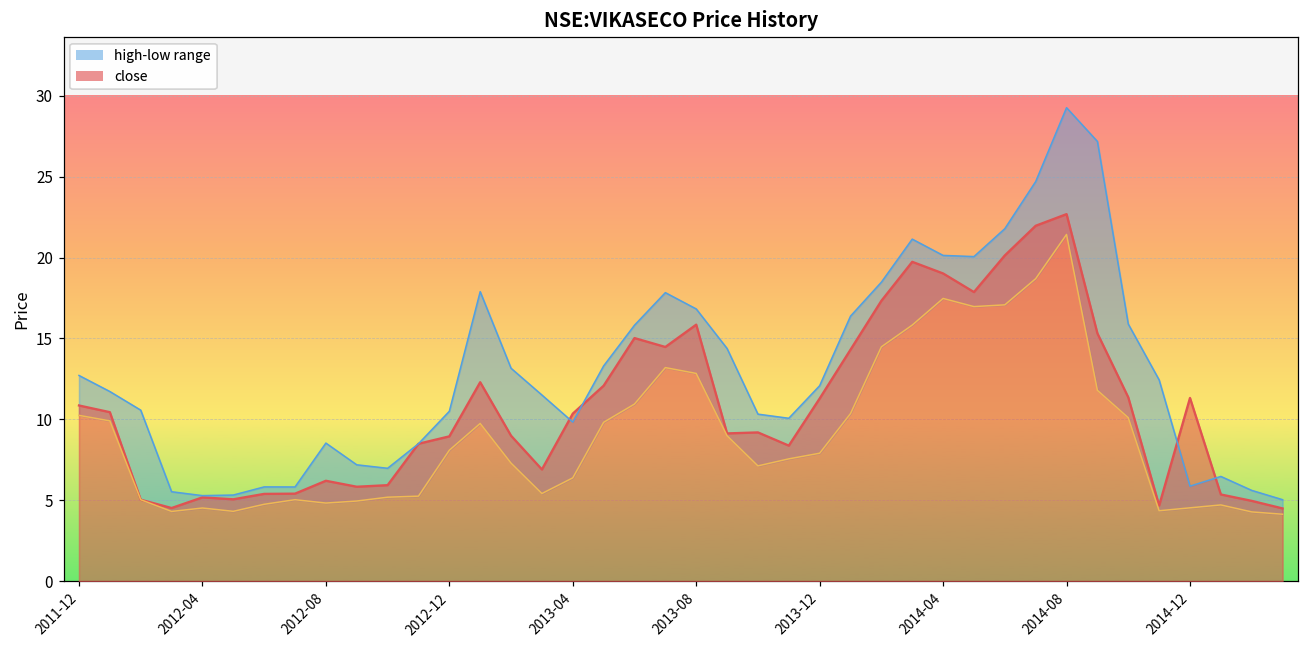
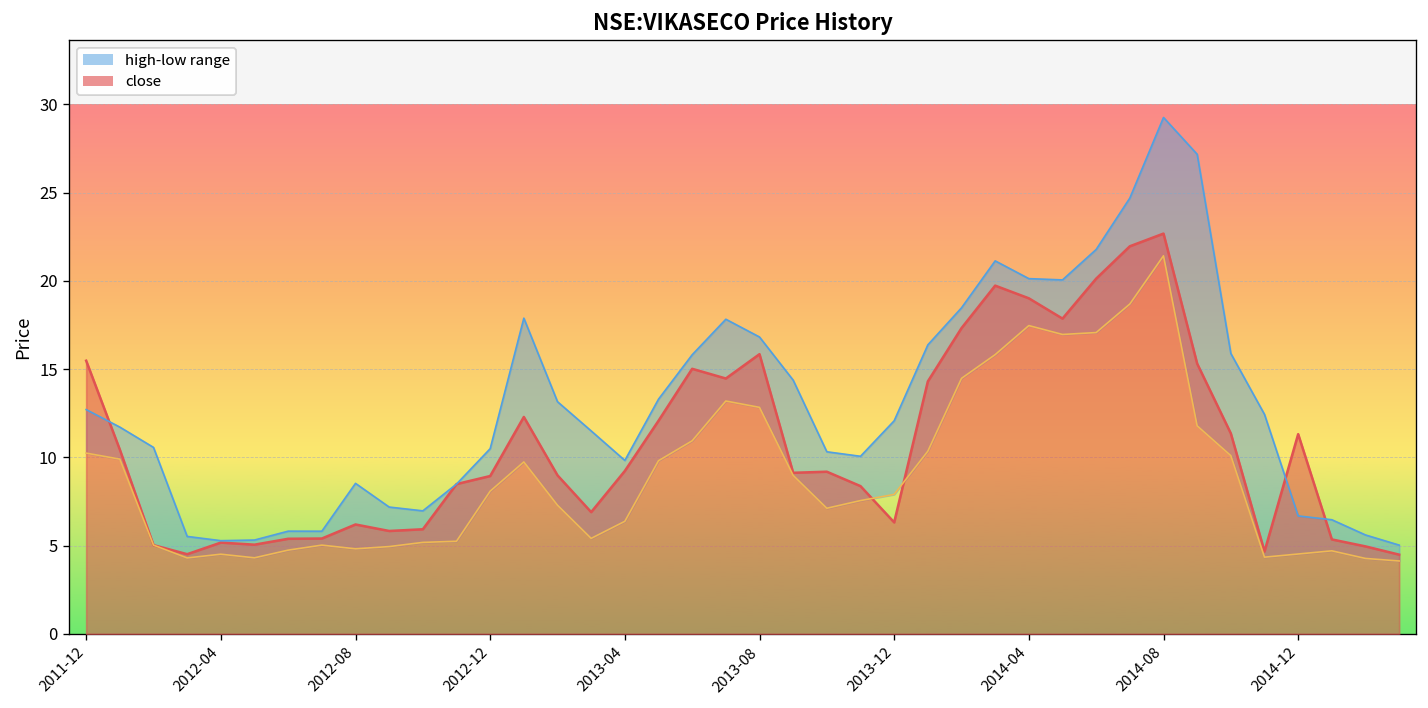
close, 2011-12: 10.9 -> 15.5
close, 2013-04: 10.4 -> 9.2
close, 2013-12: 11.3 -> 6.3
high-low range, 2014-12: 5.9 -> 6.7
